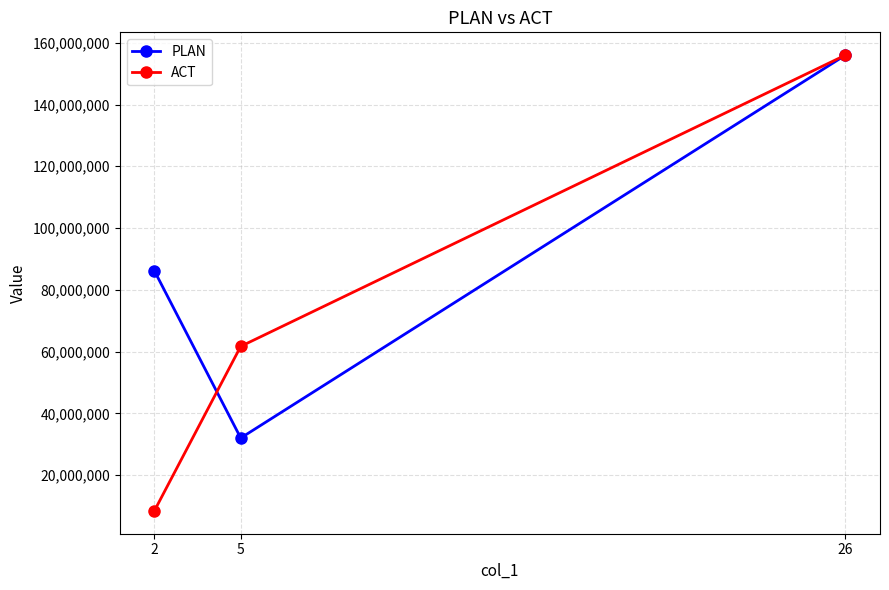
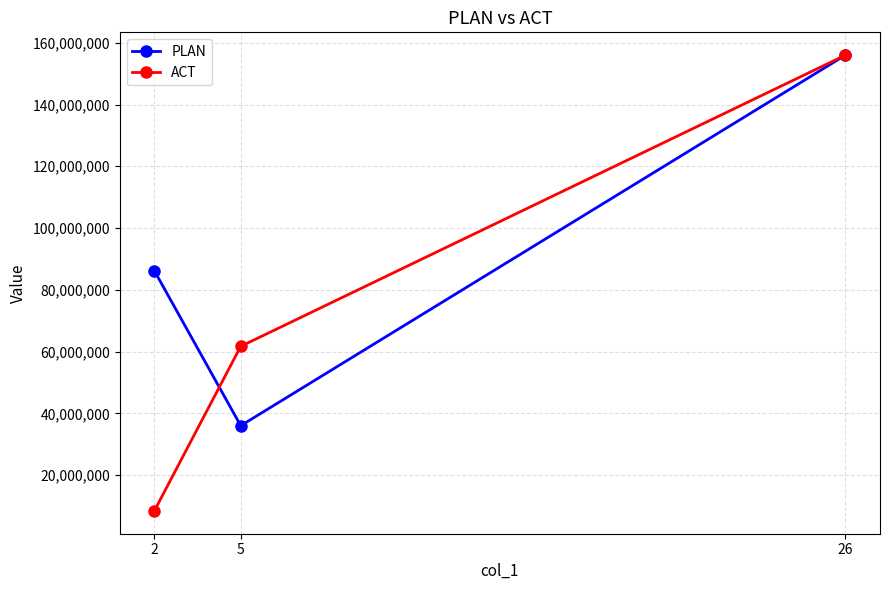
PLAN, 5: 32,000,000 -> 36,000,000
